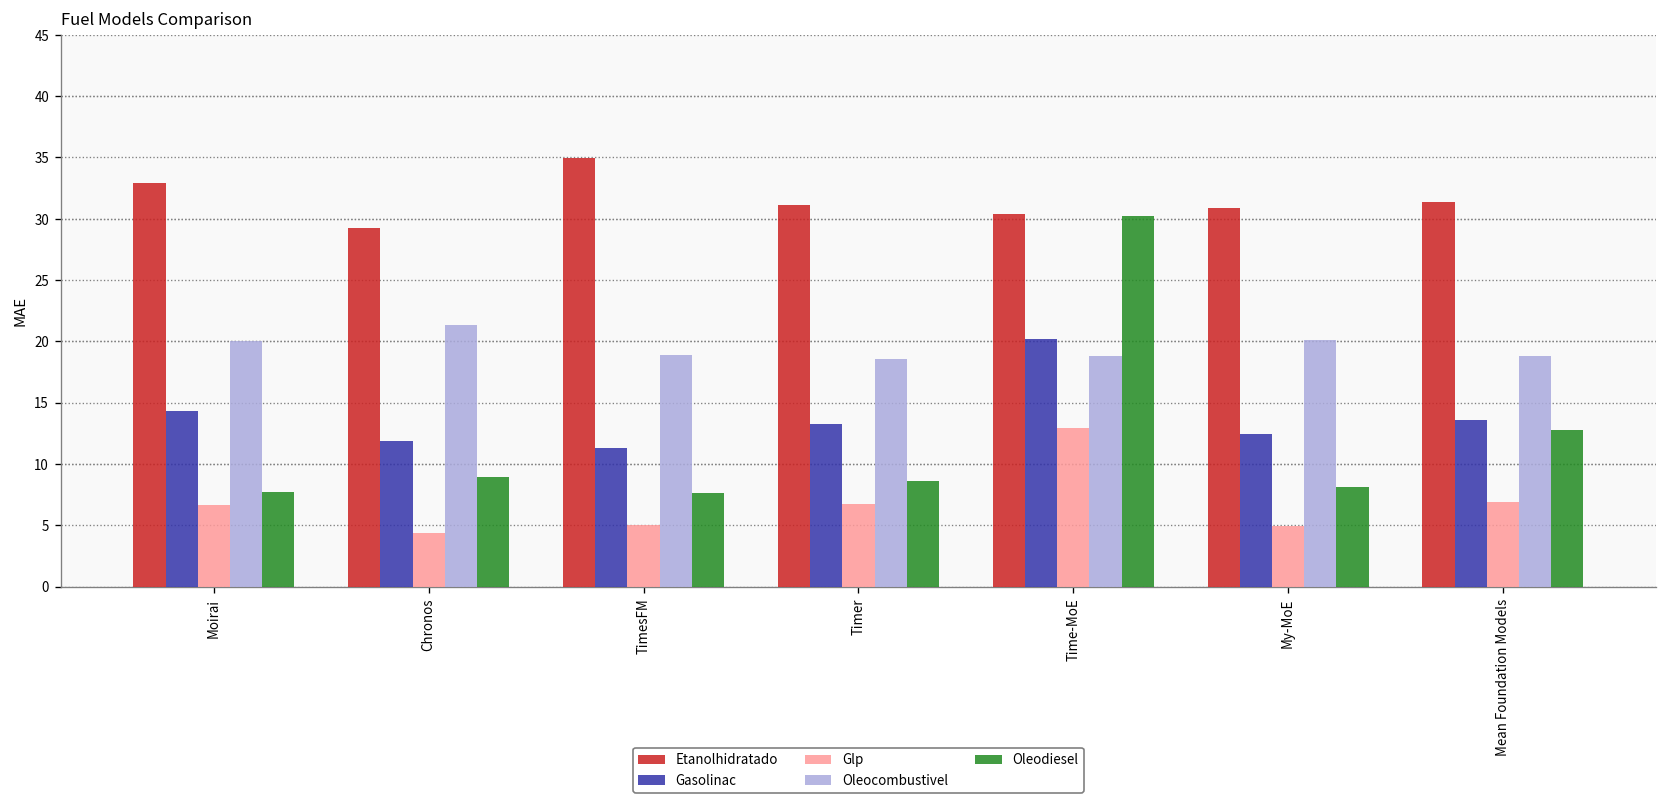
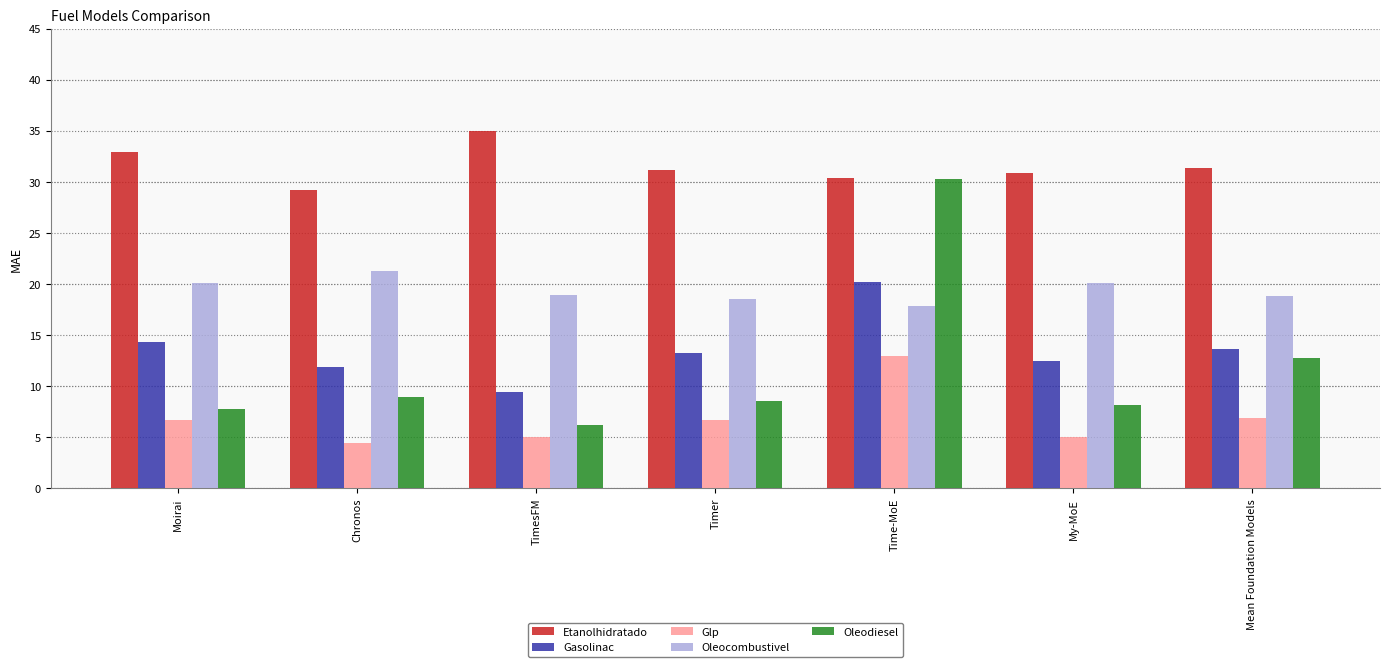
Gasolinac, TimesFM: 11.3 -> 9.4
Oleodiesel, TimesFM: 7.6 -> 6.2
Oleocombustivel, Time-MoE: 18.8 -> 17.9
